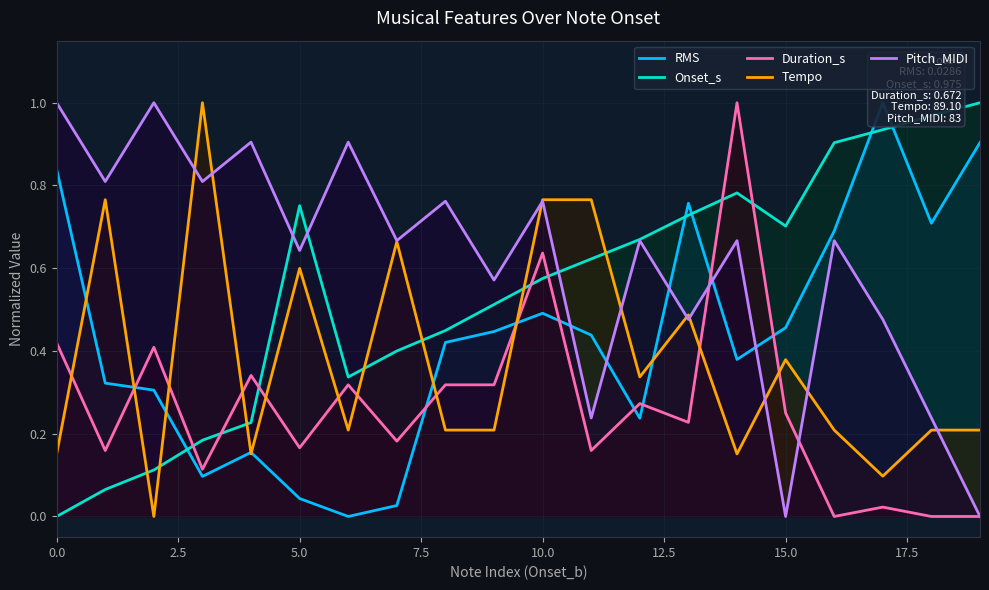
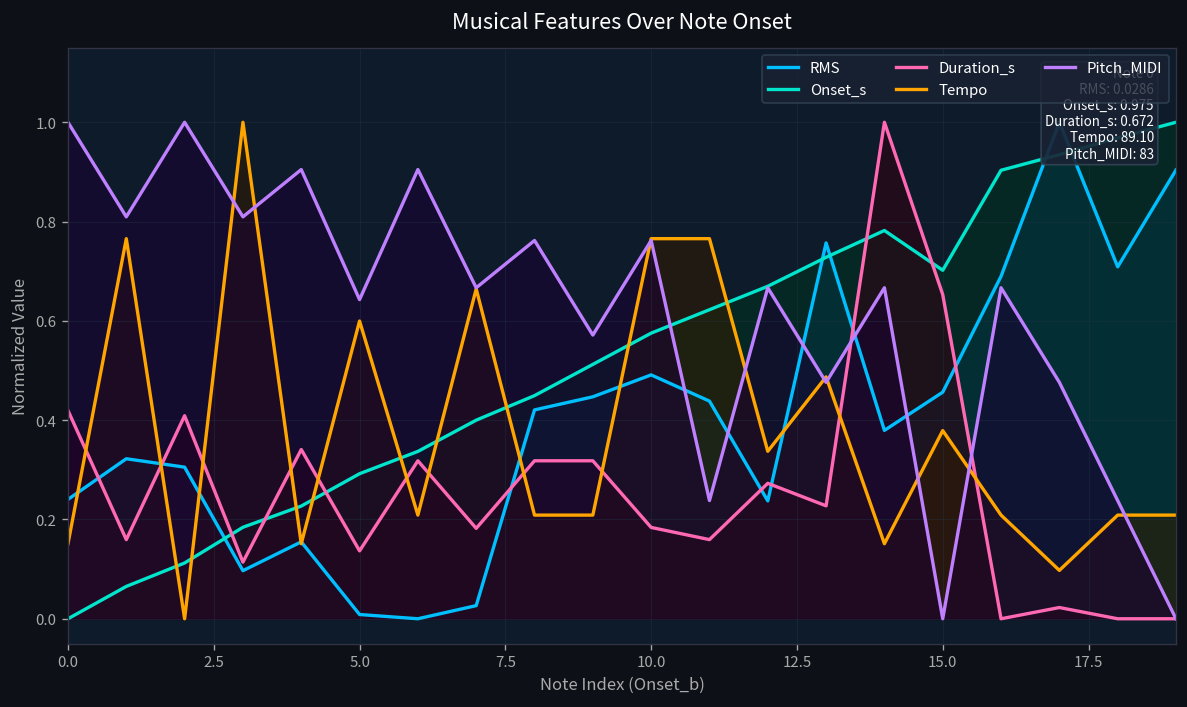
RMS, 0.0: 0.84 -> 0.24
RMS, 5.0: 0.04 -> 0.01
Onset_s, 5.0: 0.75 -> 0.29
Duration_s, 5.0: 0.17 -> 0.14
Duration_s, 10.0: 0.64 -> 0.18
Duration_s, 15.0: 0.25 -> 0.65
